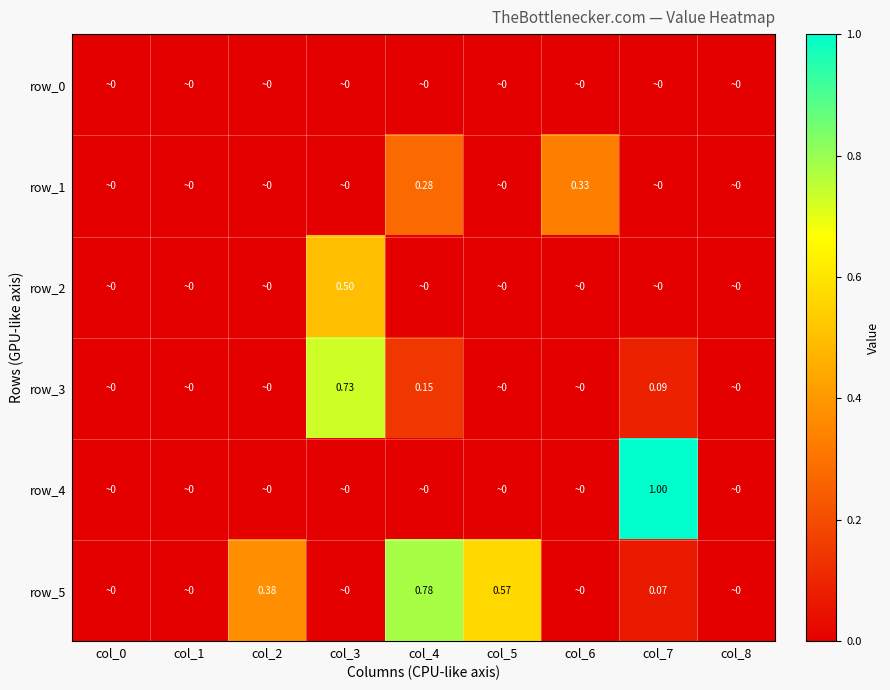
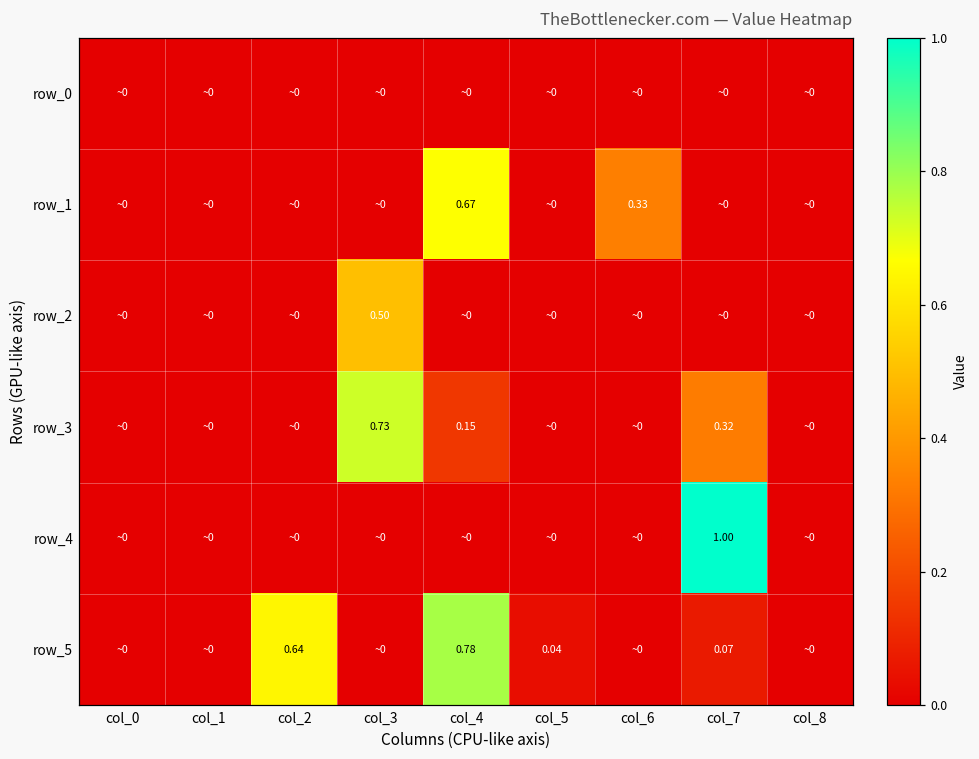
row_1, col_4: 0.28 -> 0.67
row_3, col_7: 0.09 -> 0.32
row_5, col_2: 0.38 -> 0.64
row_5, col_5: 0.57 -> 0.04
